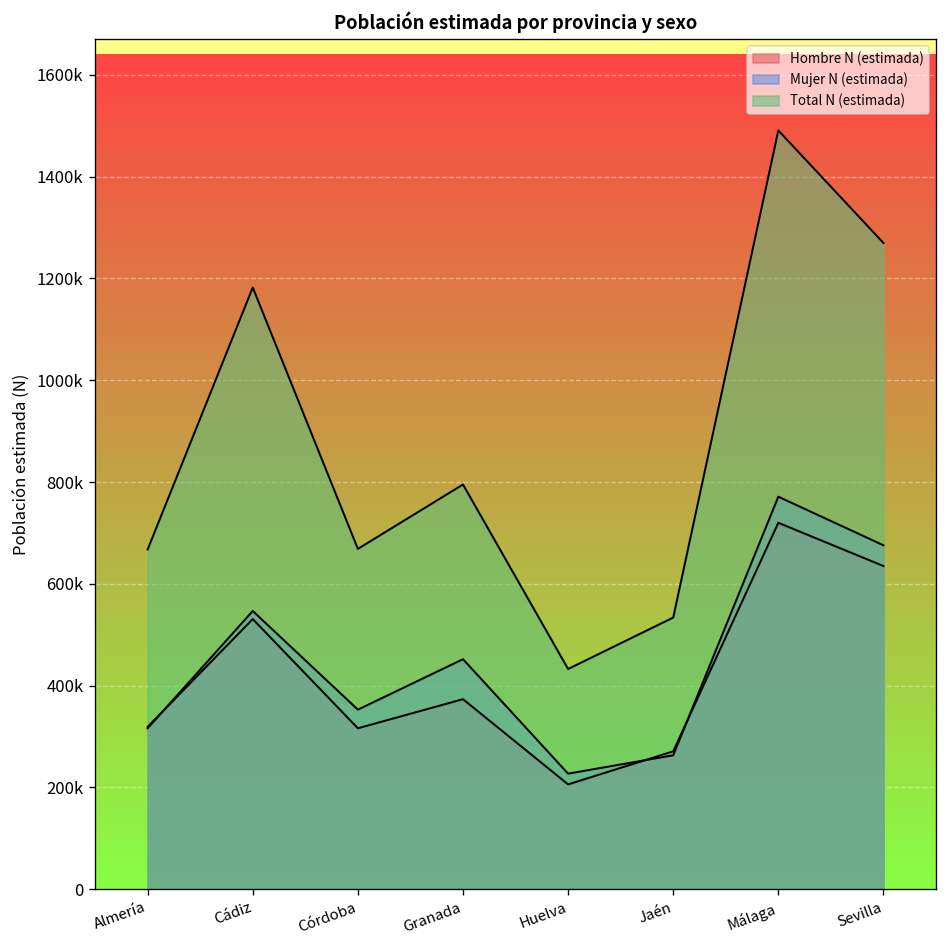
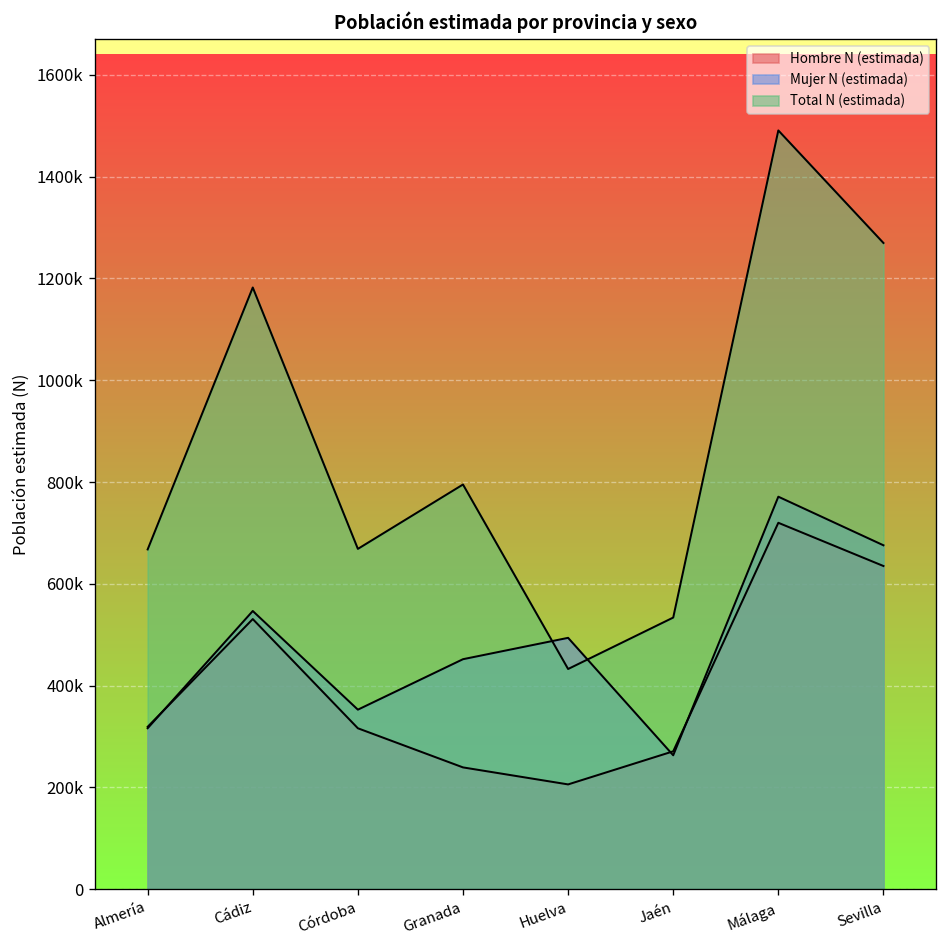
Hombre N (estimada), Granada: 370000 -> 240000
Mujer N (estimada), Huelva: 230000 -> 490000
